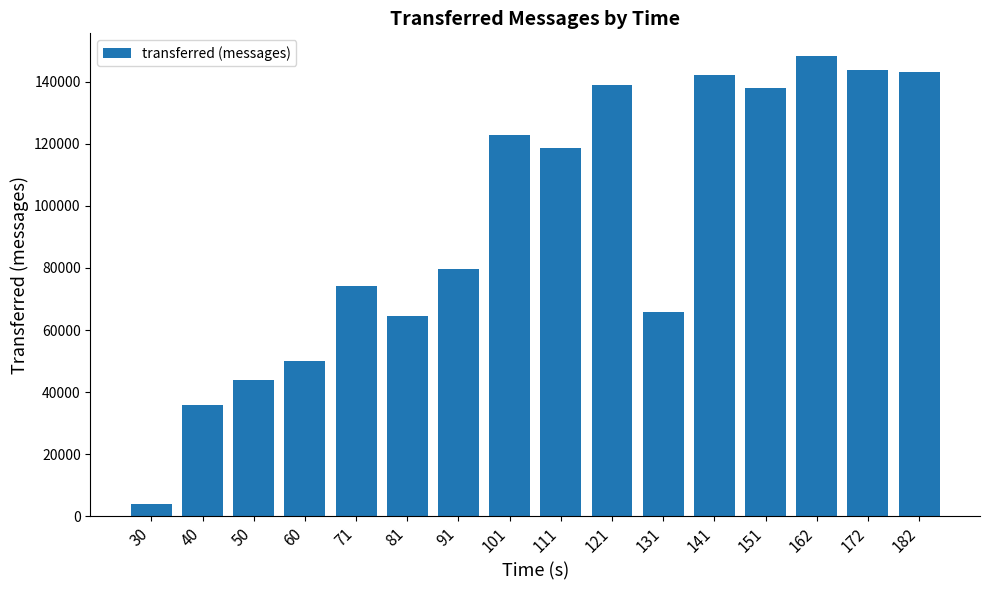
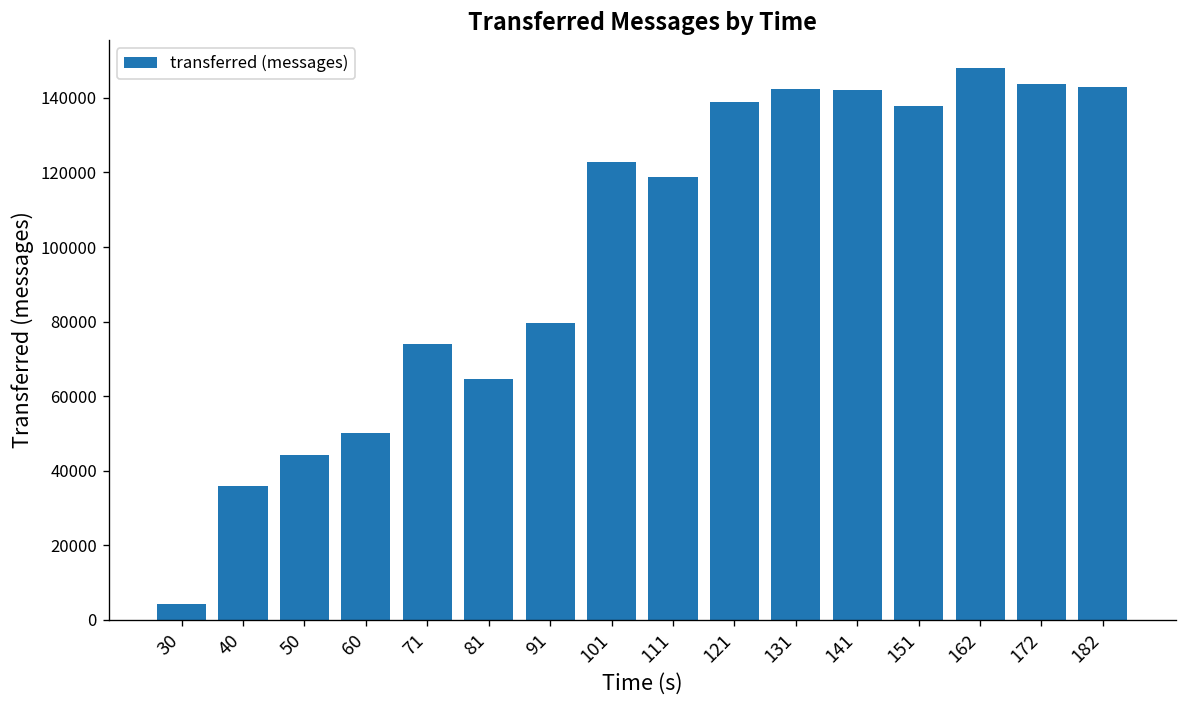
131: 66000 -> 142000
